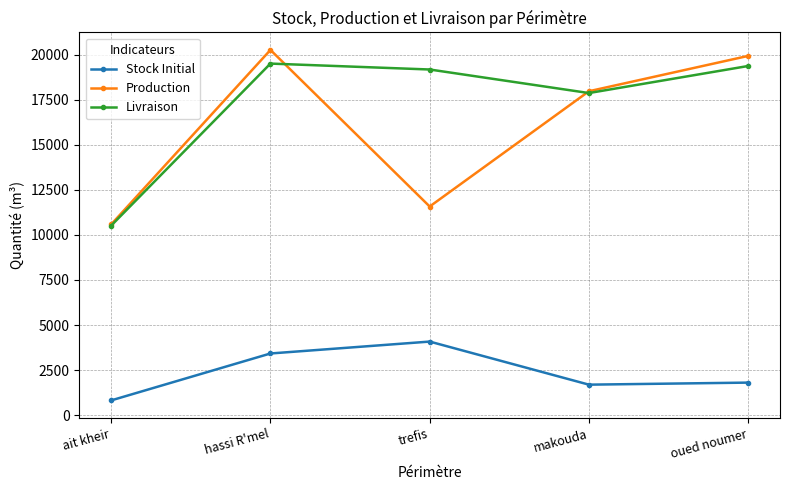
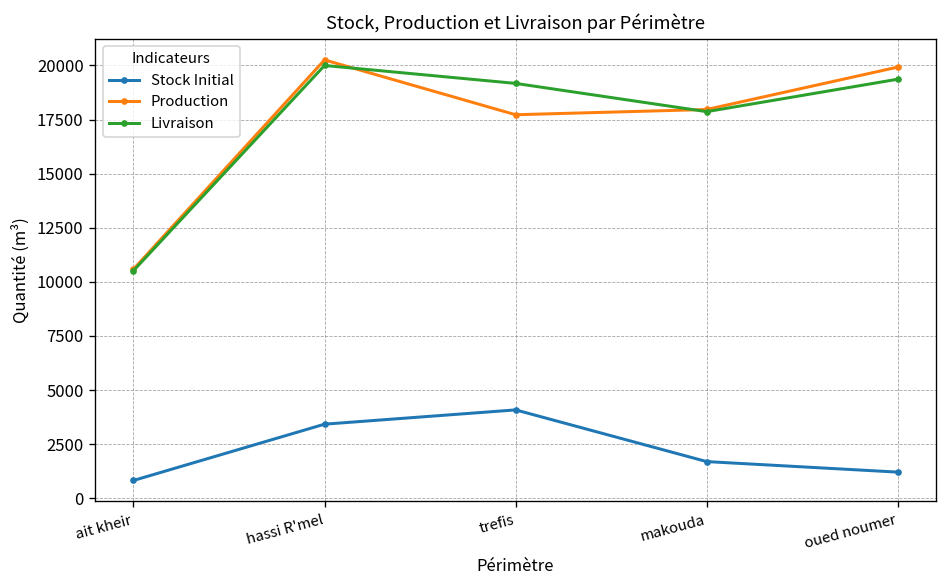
Livraison, hassi R'mel: 19500 -> 20000
Production, trefis: 11600 -> 17700
Stock Initial, oued noumer: 1800 -> 1200
